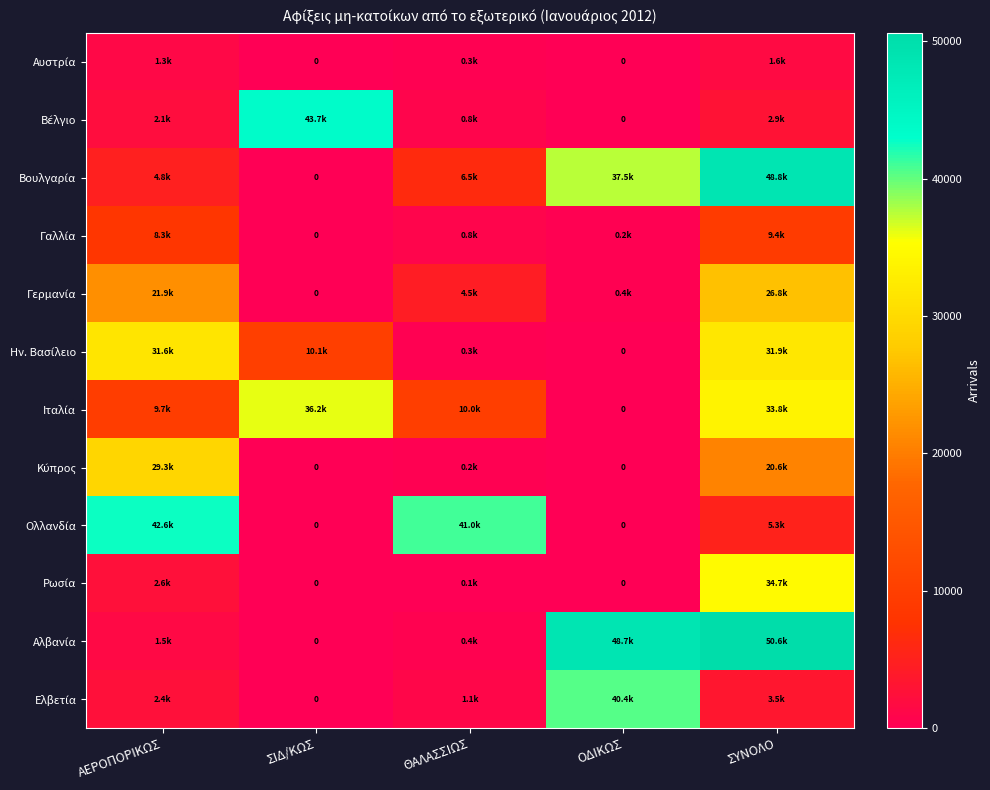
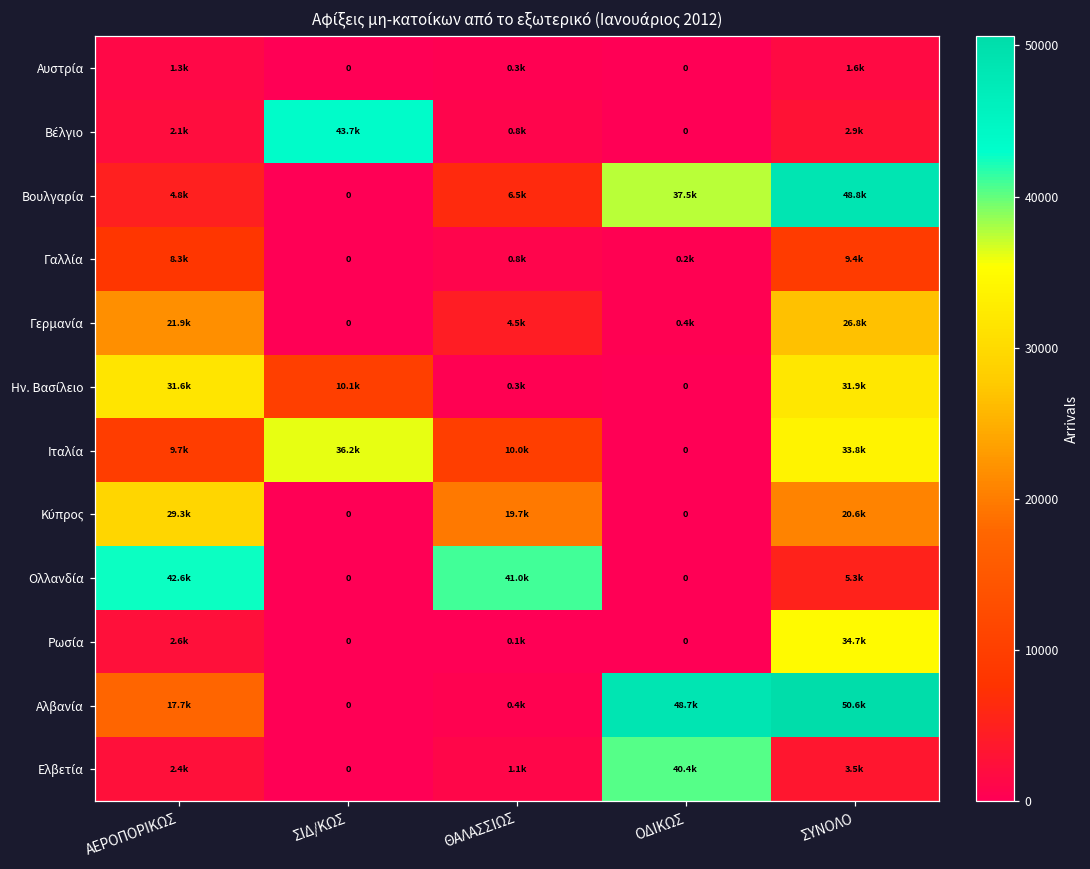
Κύπρος, ΘΑΛΑΣΣΙΩΣ: 0.2k -> 19.7k
Αλβανία, ΑΕΡΟΠΟΡΙΚΩΣ: 1.5k -> 17.7k
